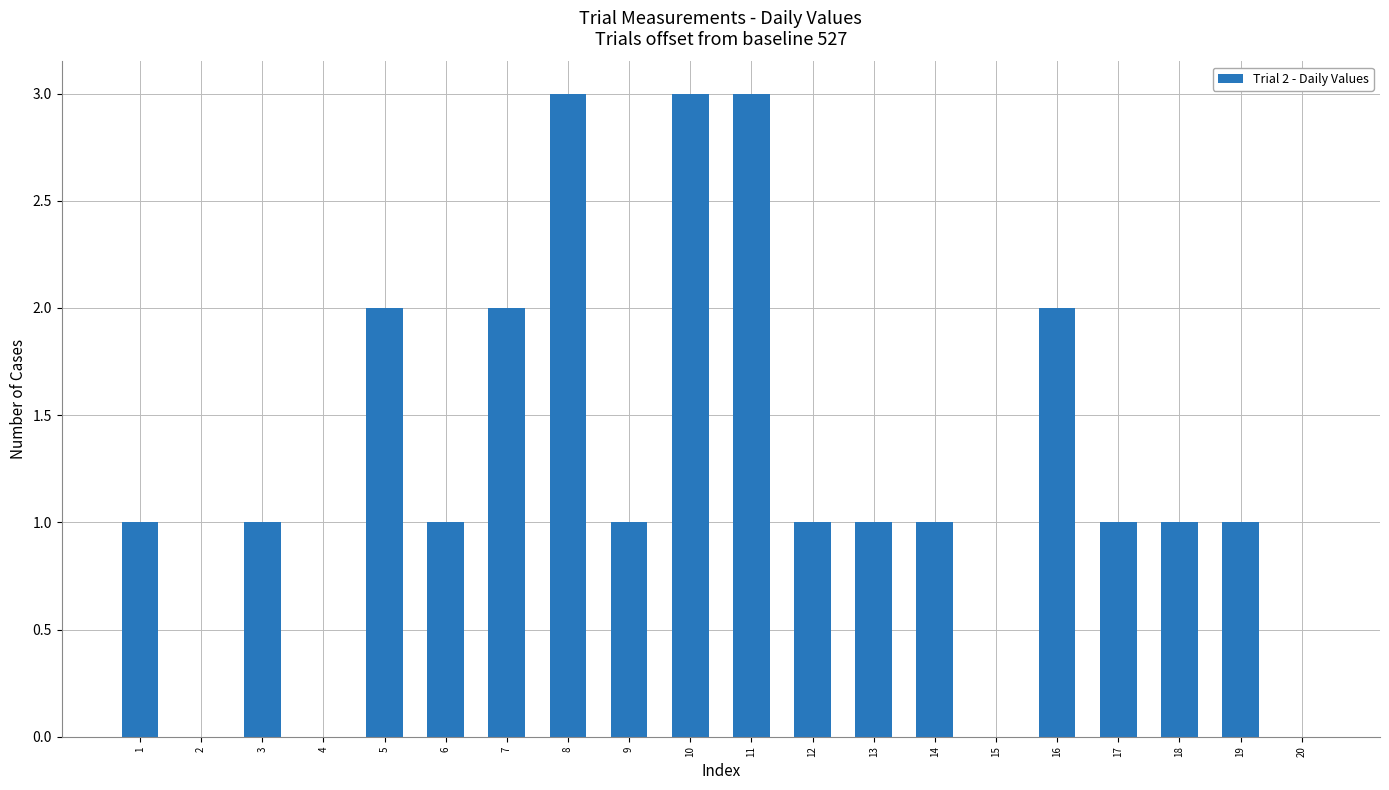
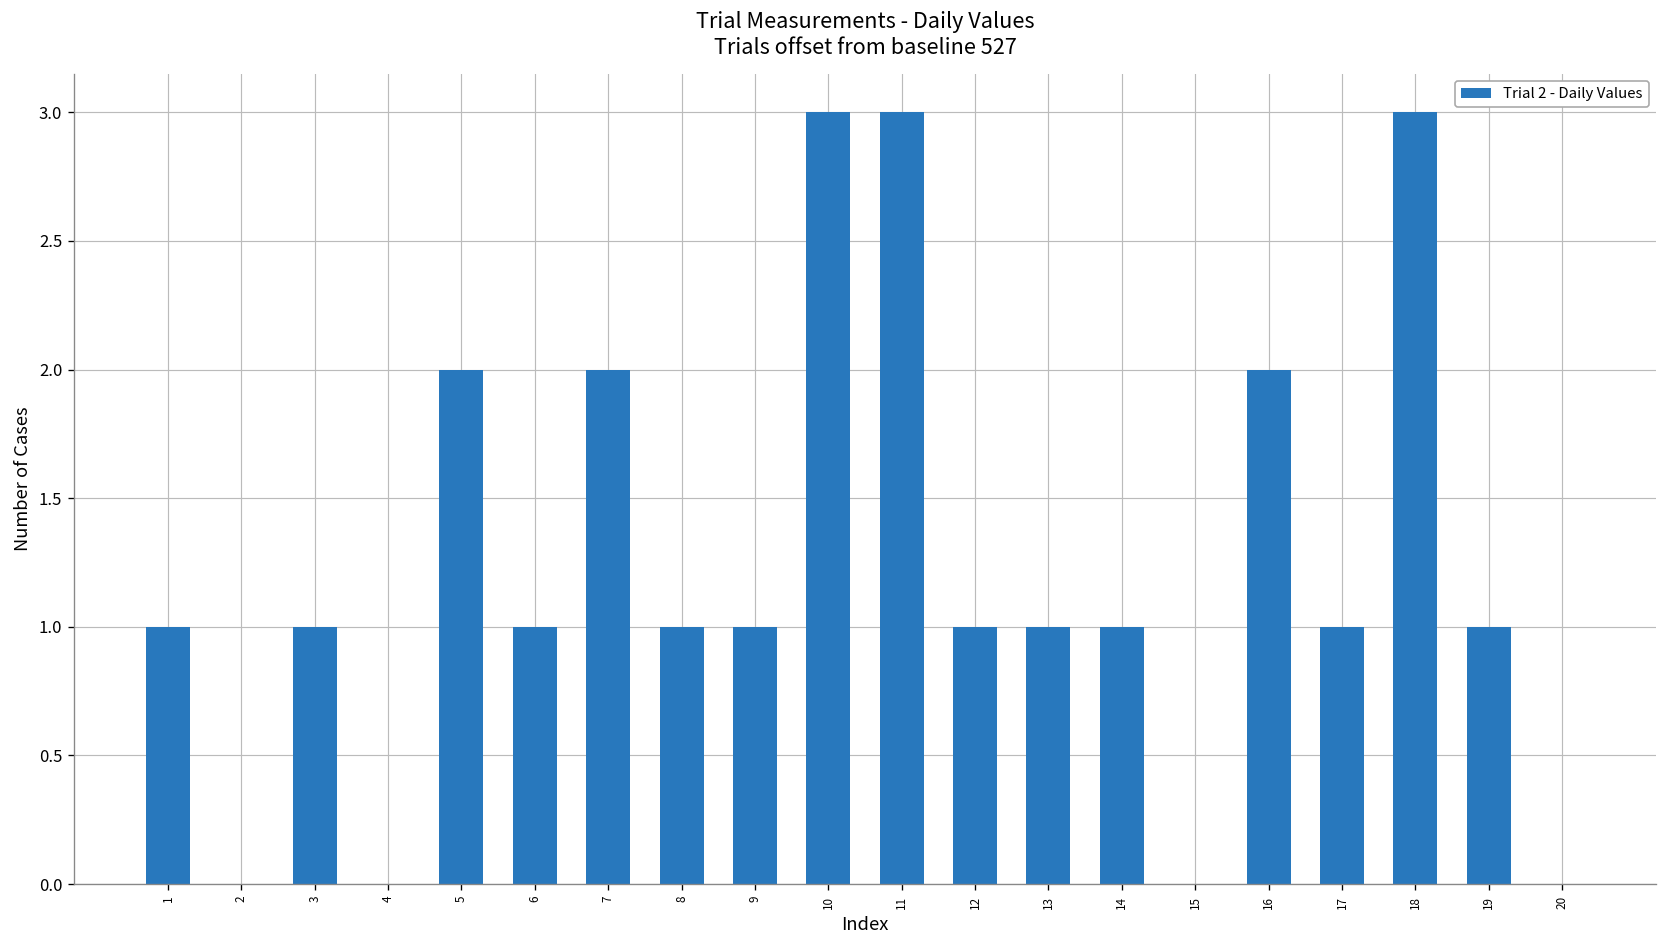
8: 3.00 -> 1.00
18: 1.00 -> 3.00
